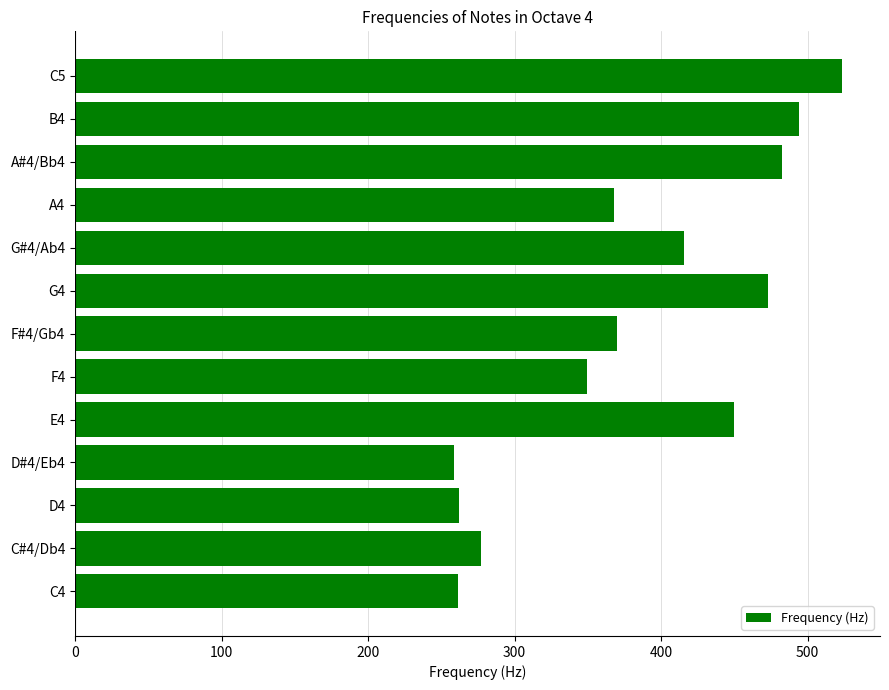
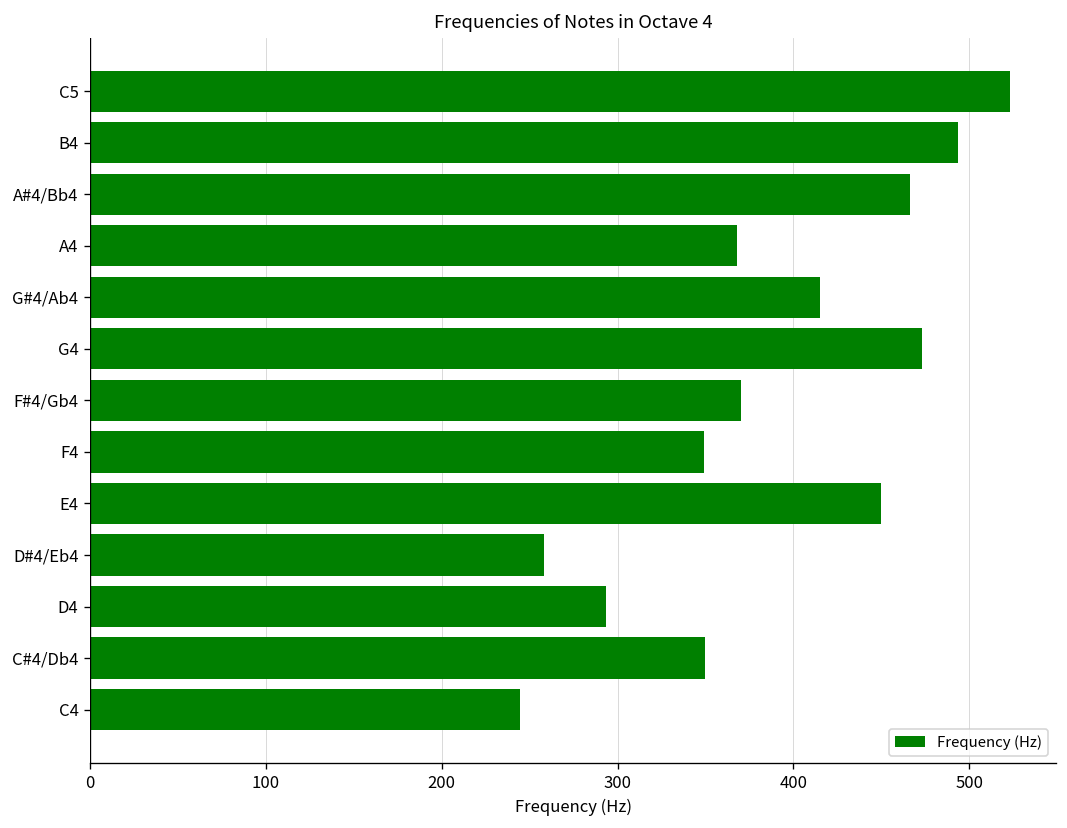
A#4/Bb4: 483 -> 466
D4: 262 -> 294
C#4/Db4: 277 -> 350
C4: 262 -> 244
